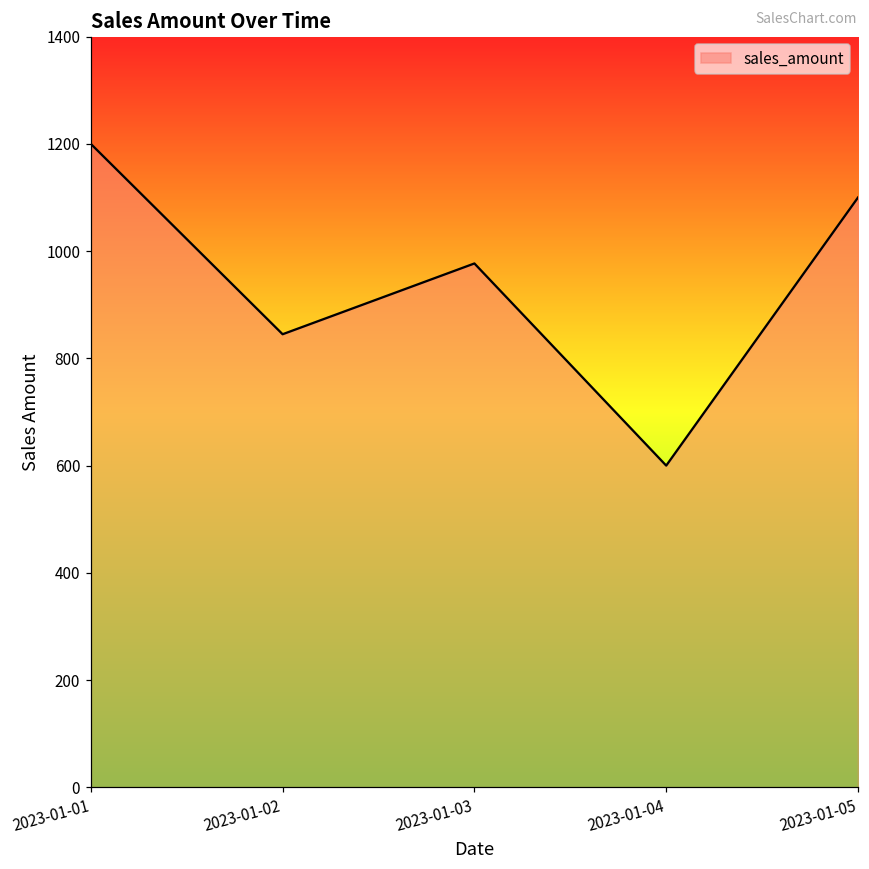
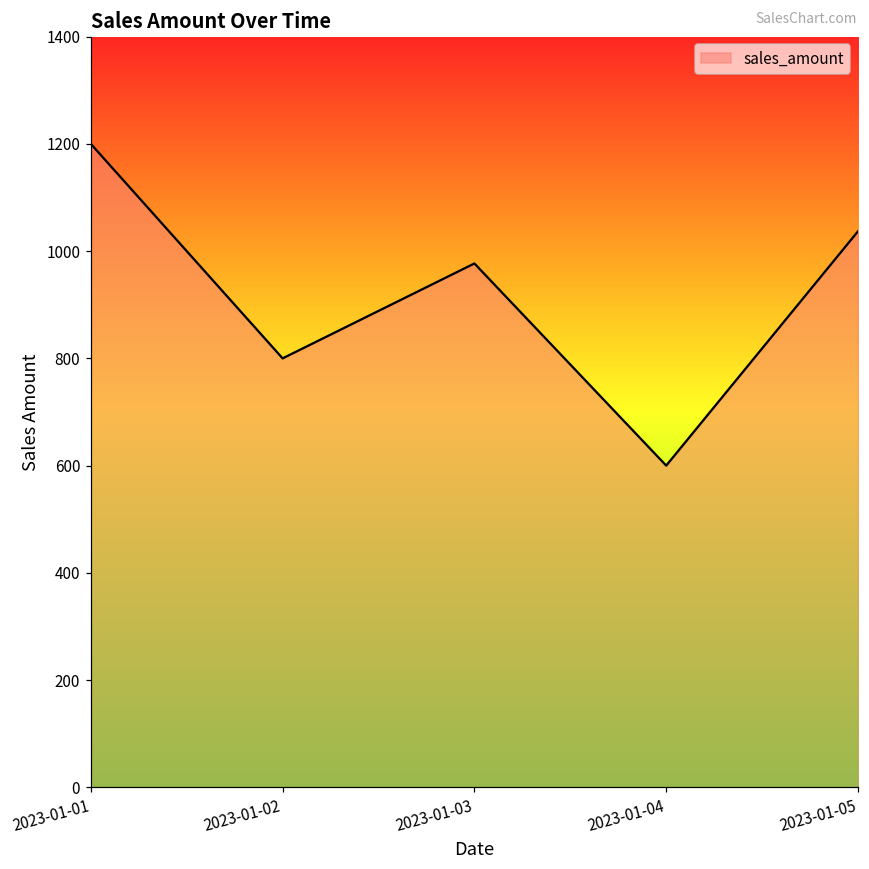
2023-01-02: 850 -> 800
2023-01-05: 1100 -> 1040
